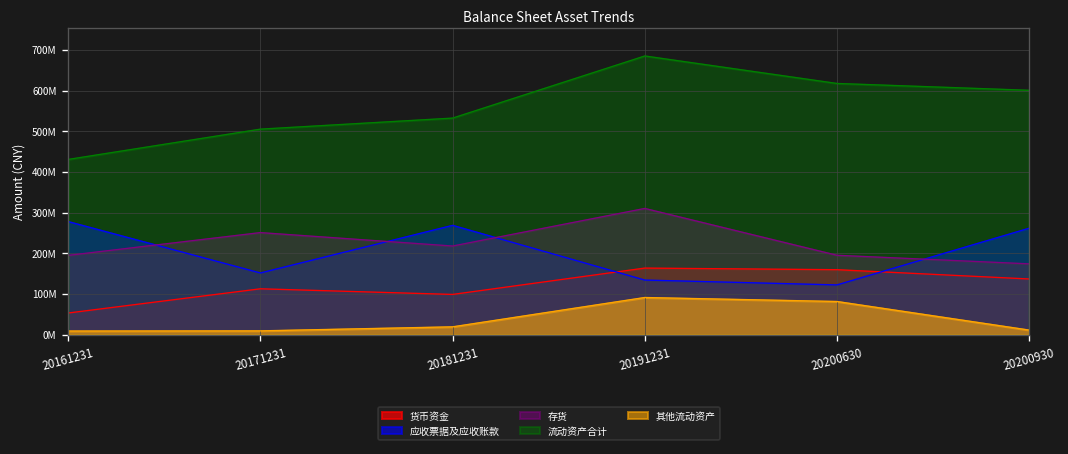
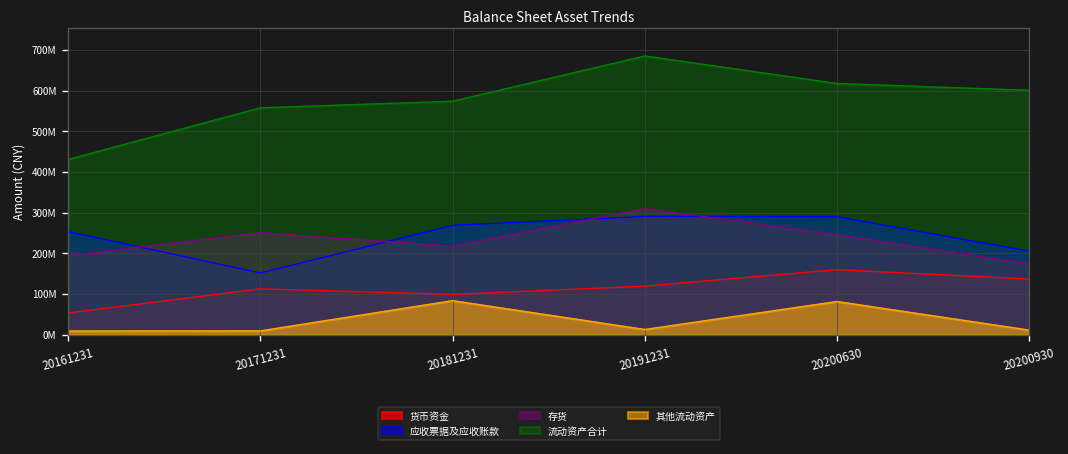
应收票据及应收账款, 20161231: 280000000 -> 250000000
流动资产合计, 20171231: 510000000 -> 560000000
流动资产合计, 20181231: 530000000 -> 570000000
其他流动资产, 20181231: 20000000 -> 80000000
货币资金, 20191231: 160000000 -> 120000000
应收票据及应收账款, 20191231: 130000000 -> 290000000
其他流动资产, 20191231: 90000000 -> 10000000
应收票据及应收账款, 20200630: 120000000 -> 290000000
存货, 20200630: 200000000 -> 250000000
应收票据及应收账款, 20200930: 260000000 -> 210000000
